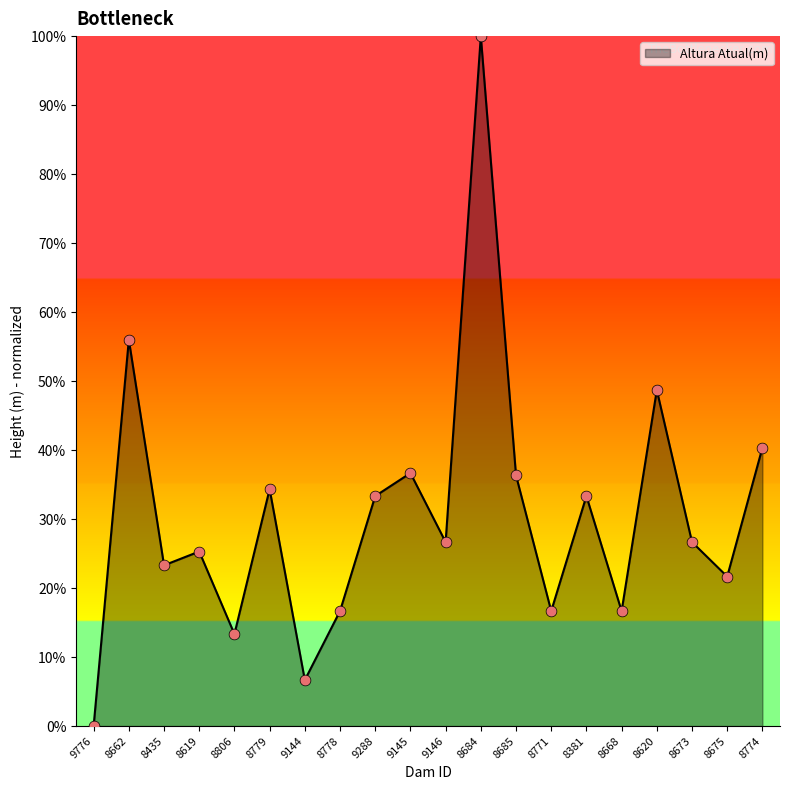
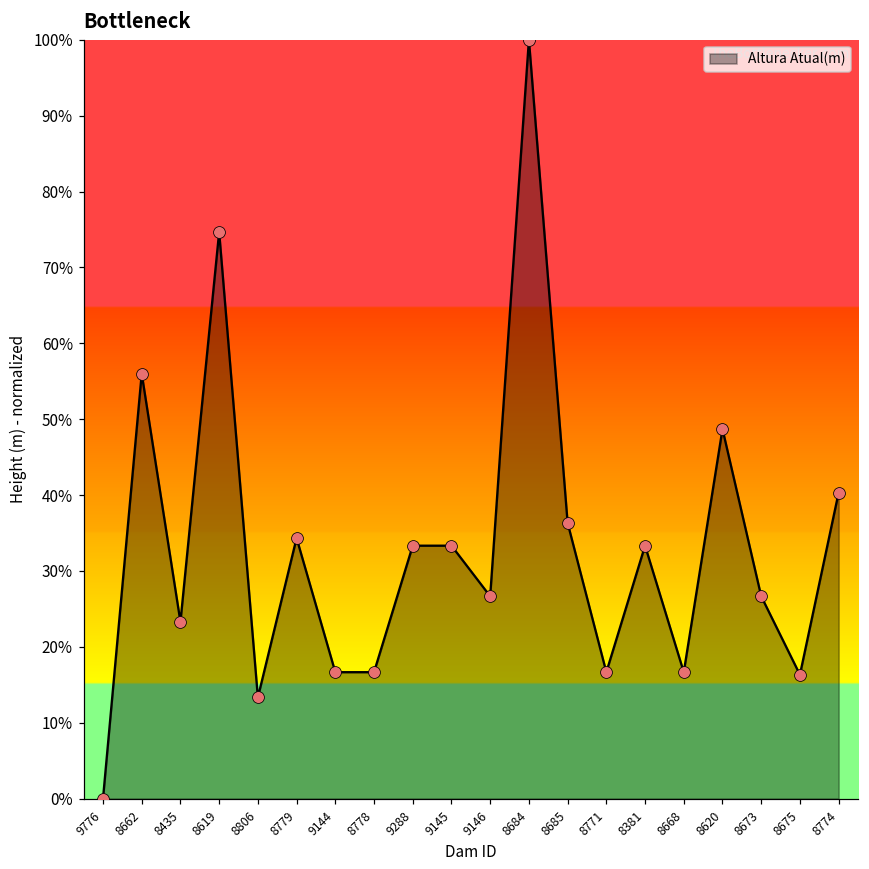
8619: 25% -> 75%
9144: 7% -> 17%
9145: 37% -> 33%
8675: 22% -> 16%
